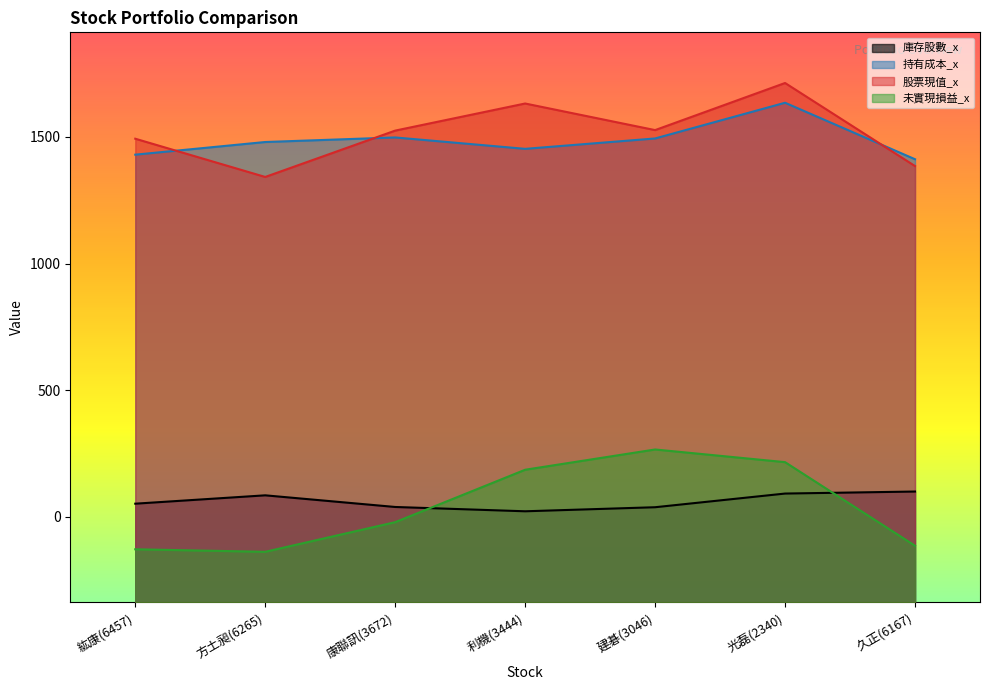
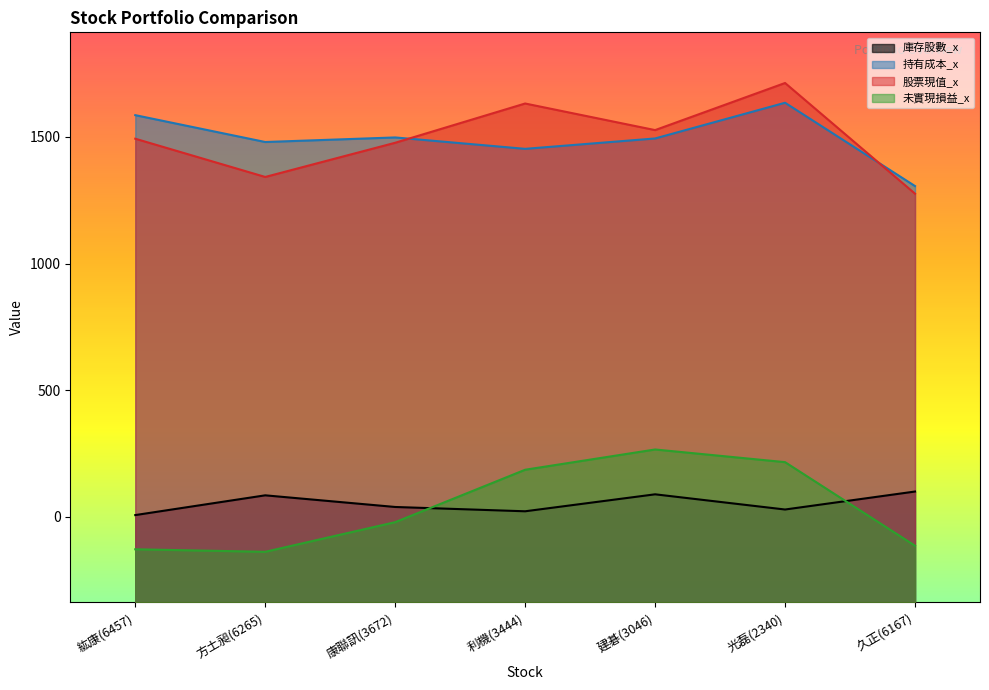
庫存股數_x, 紘康(6457): 50 -> 10
持有成本_x, 紘康(6457): 1430 -> 1590
股票現值_x, 康聯訊(3672): 1530 -> 1480
庫存股數_x, 建碁(3046): 40 -> 90
庫存股數_x, 光磊(2340): 90 -> 30
持有成本_x, 久正(6167): 1410 -> 1310
股票現值_x, 久正(6167): 1390 -> 1280
